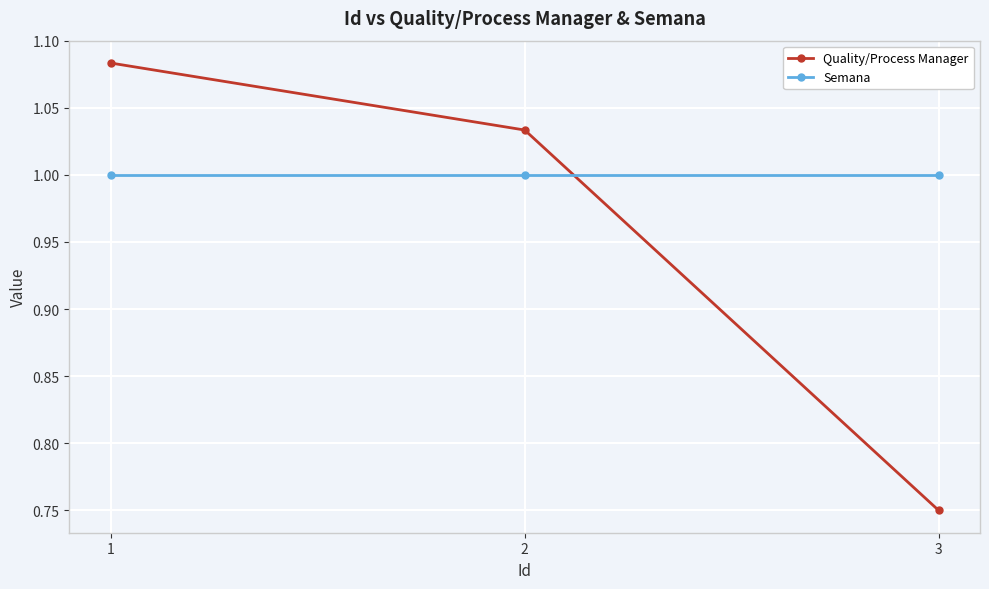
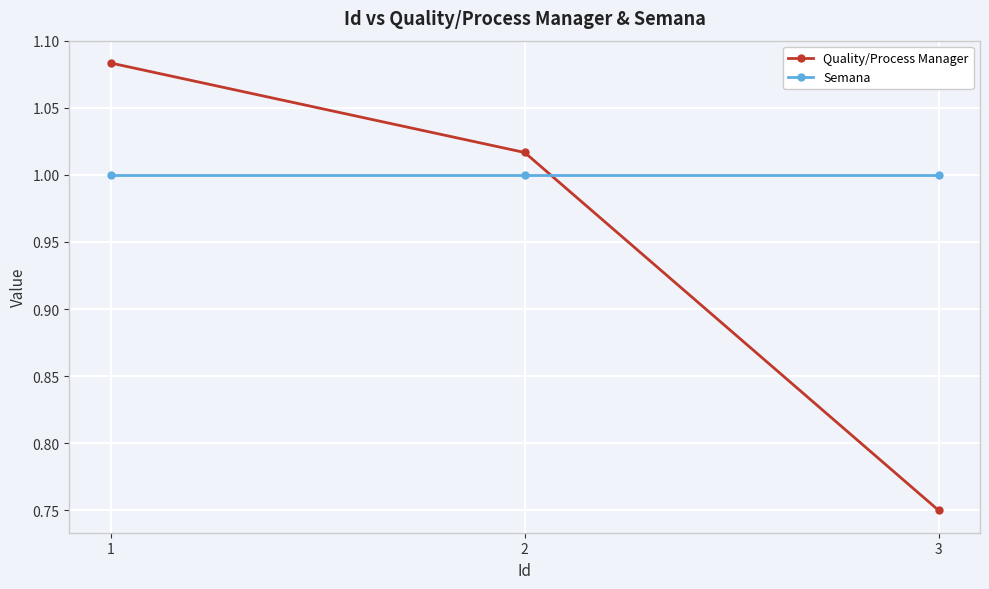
Quality/Process Manager, 2: 1.033 -> 1.017
